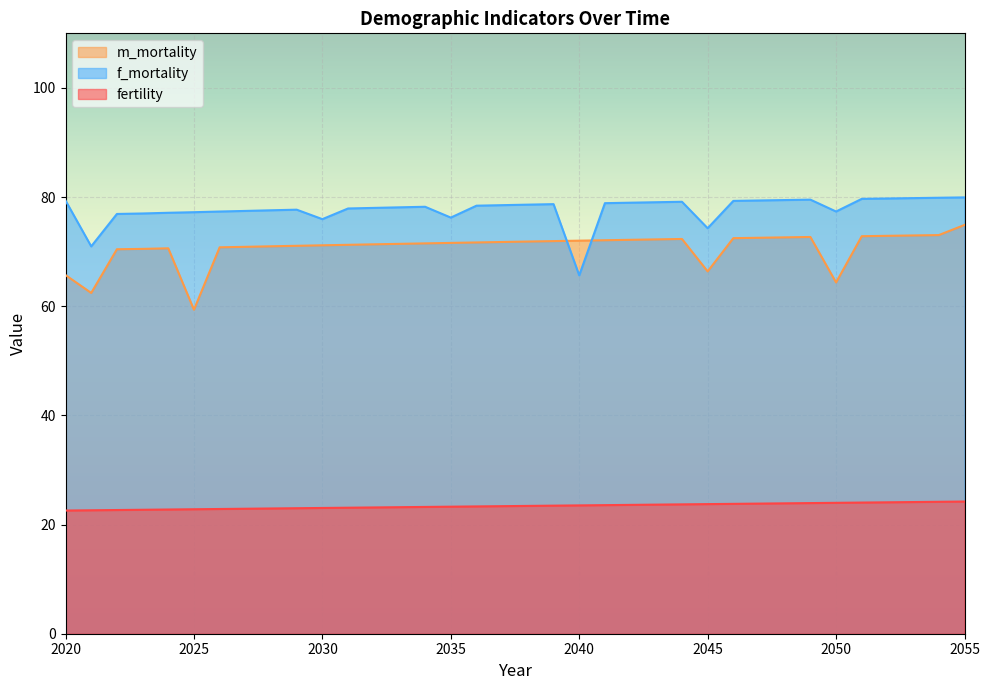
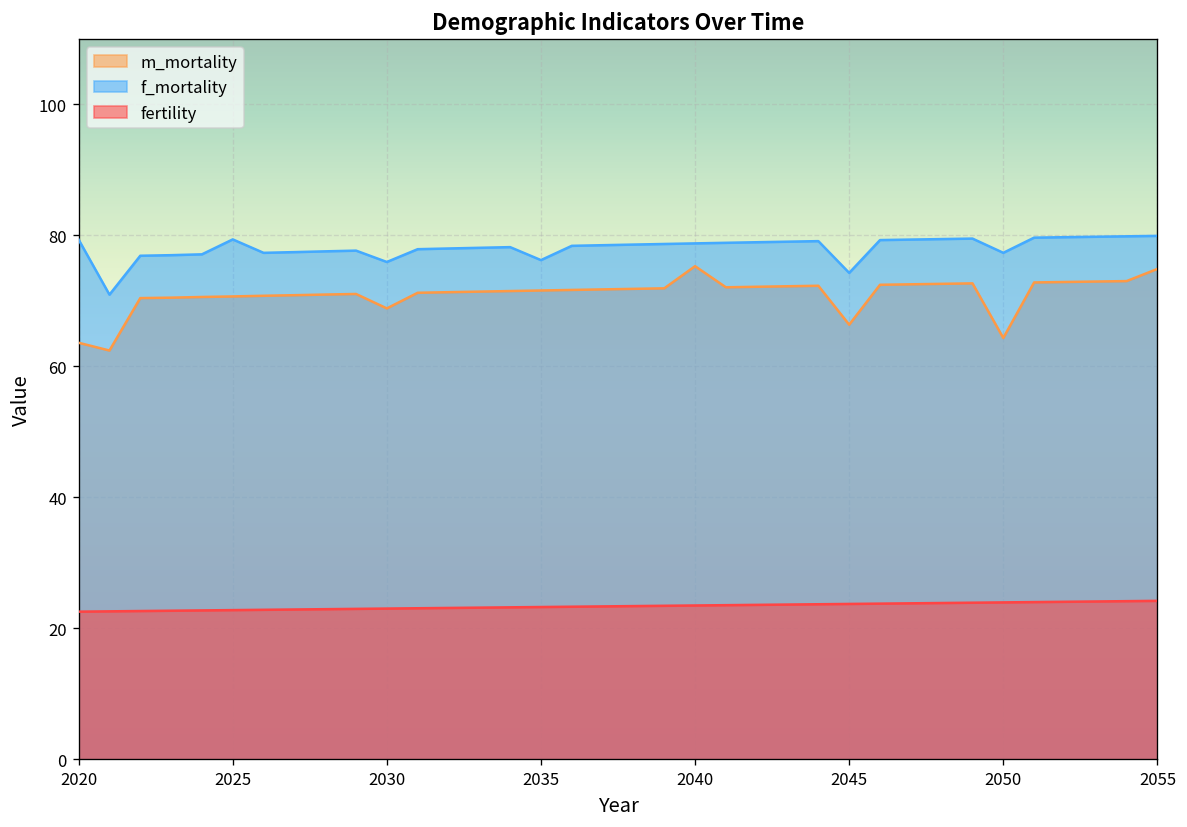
m_mortality, 2020: 66 -> 64
m_mortality, 2025: 59 -> 71
f_mortality, 2025: 77 -> 79
m_mortality, 2030: 71 -> 69
m_mortality, 2040: 72 -> 75
f_mortality, 2040: 66 -> 79
